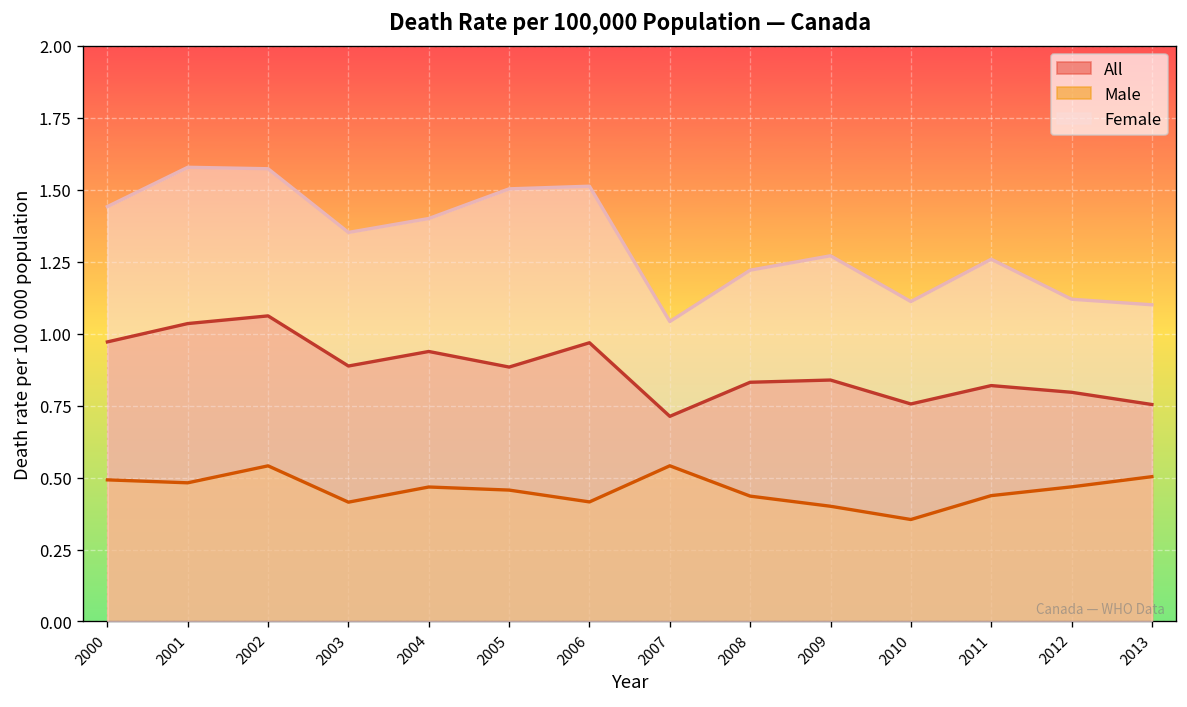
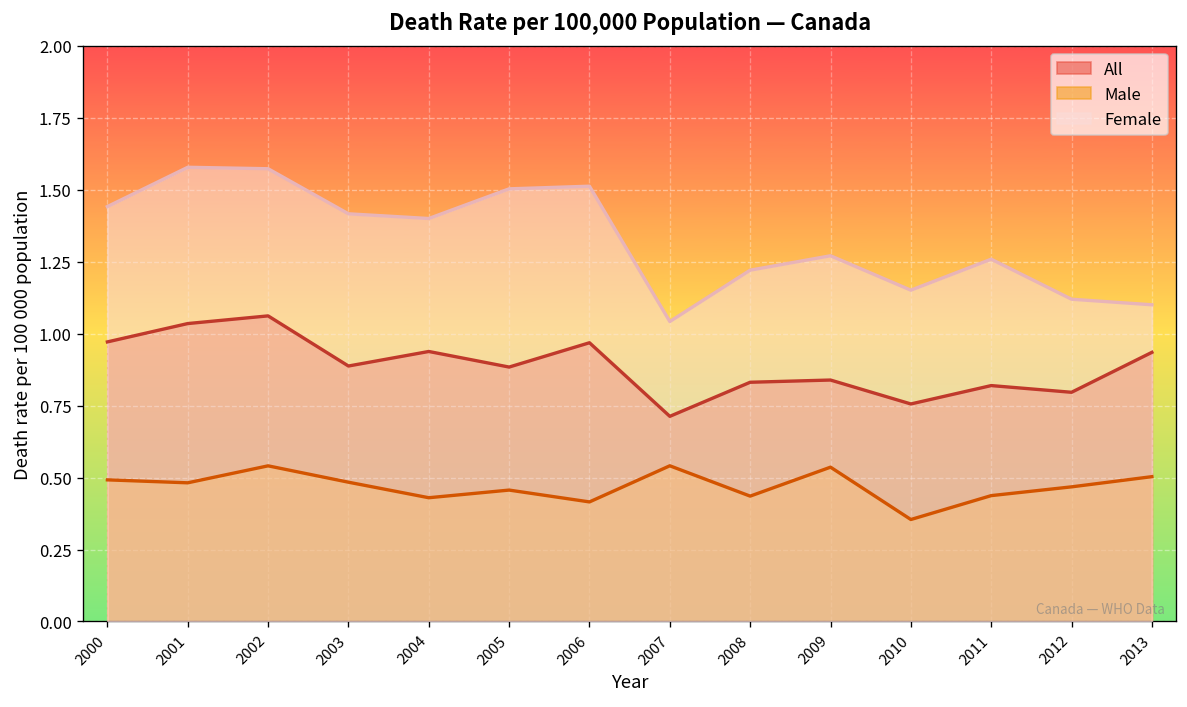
Male, 2003: 0.41 -> 0.48
Female, 2003: 1.35 -> 1.42
Male, 2004: 0.47 -> 0.43
Male, 2009: 0.40 -> 0.54
Female, 2010: 1.11 -> 1.15
All, 2013: 0.75 -> 0.93
